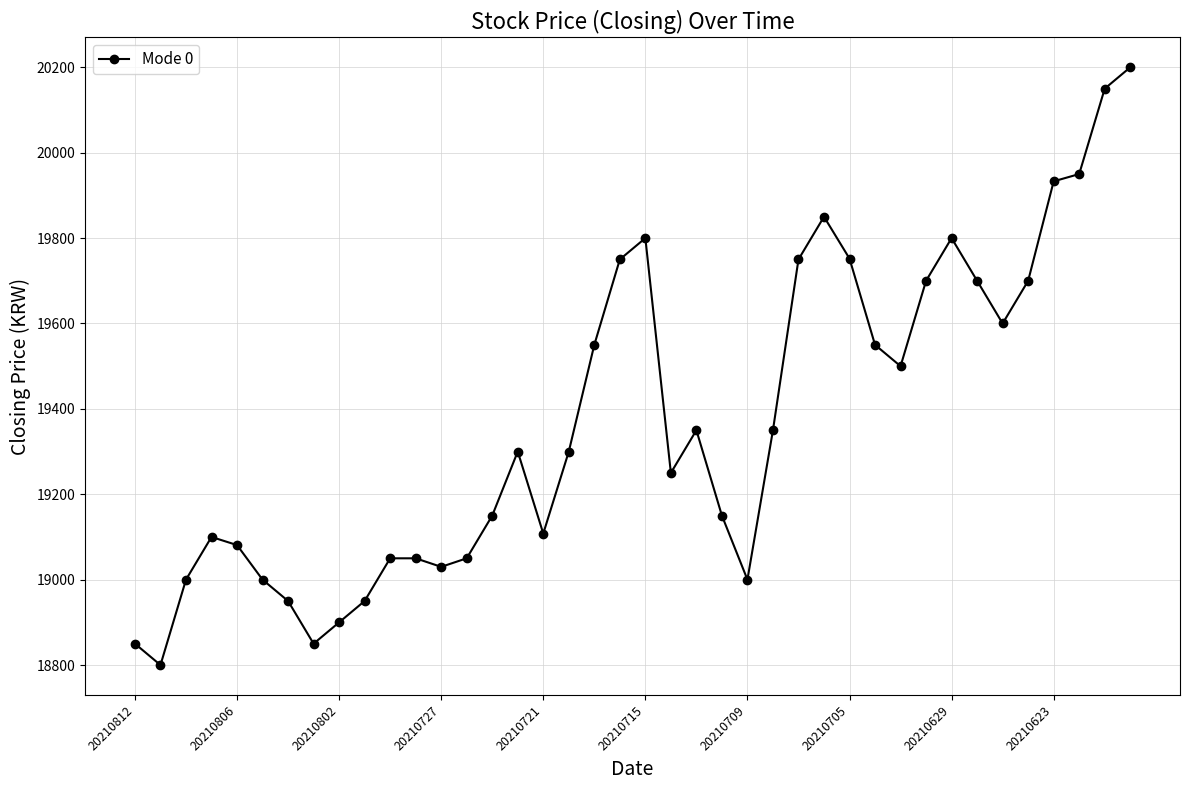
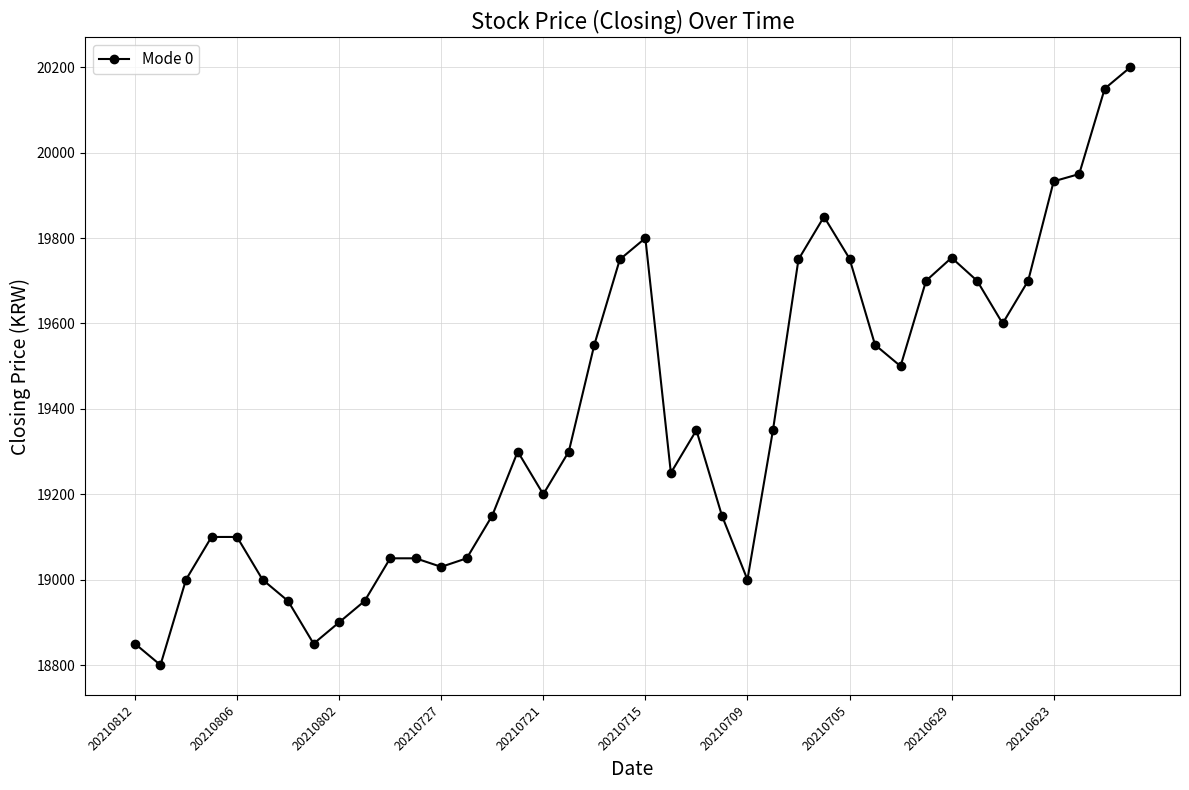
20210806: 19080 -> 19100
20210721: 19110 -> 19200
20210629: 19800 -> 19750
